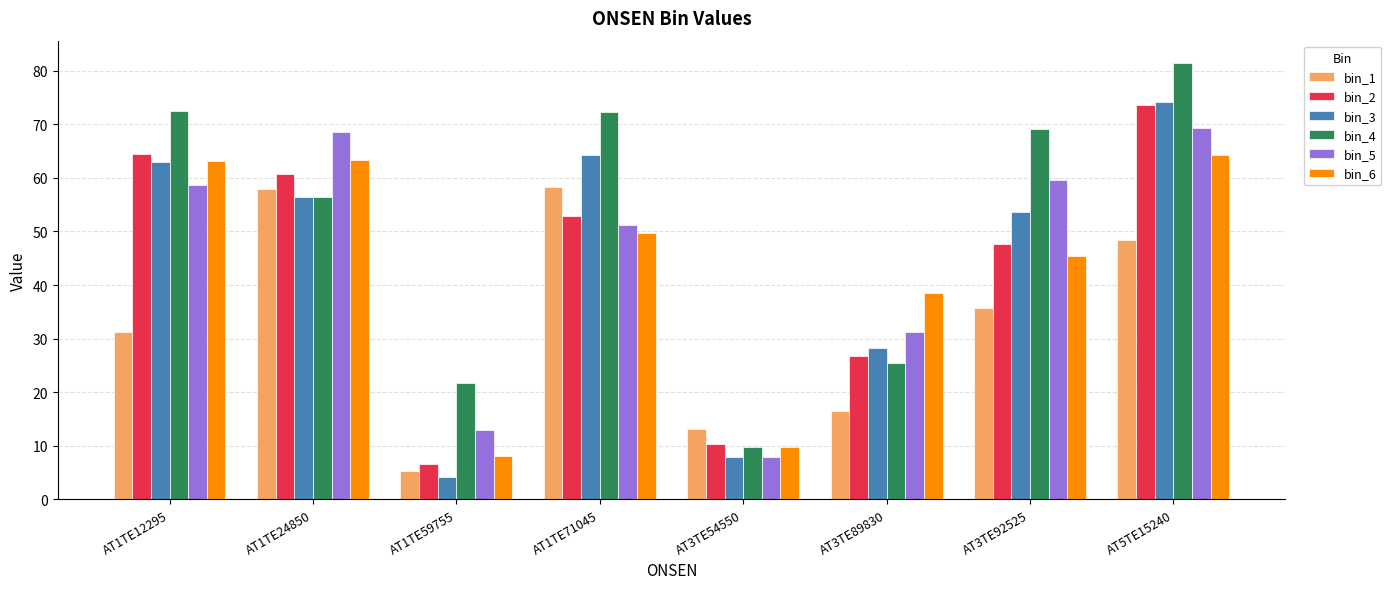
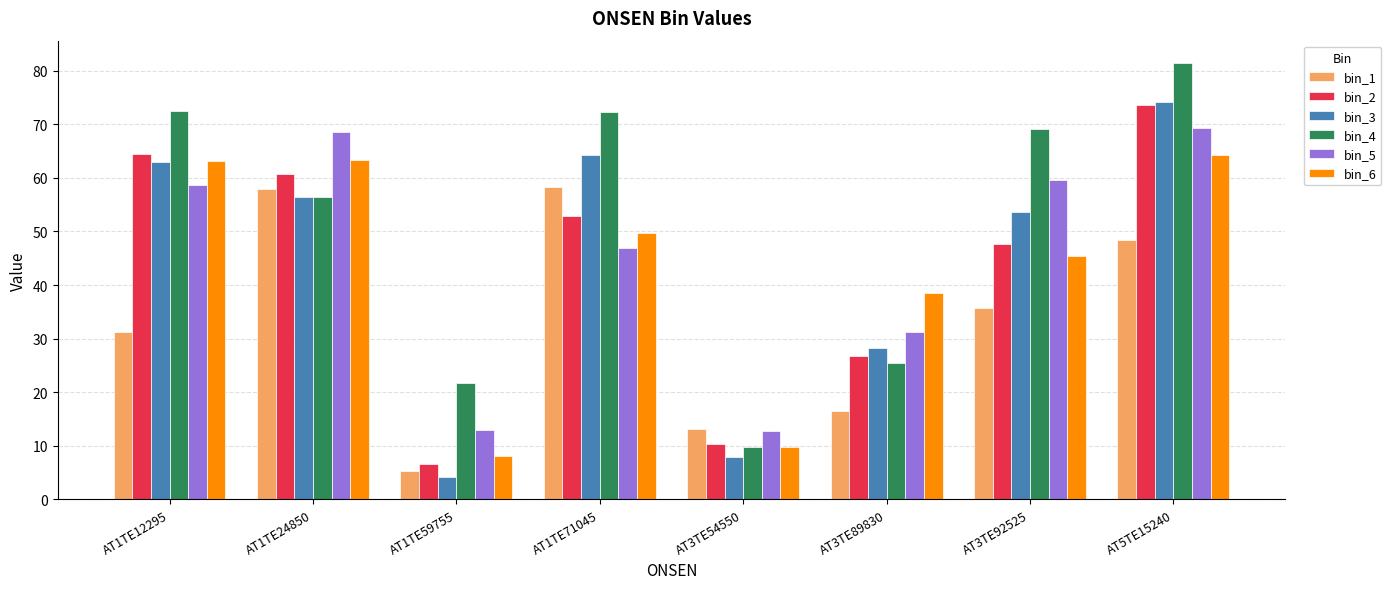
bin_5, AT1TE71045: 51 -> 47
bin_5, AT3TE54550: 8 -> 13
